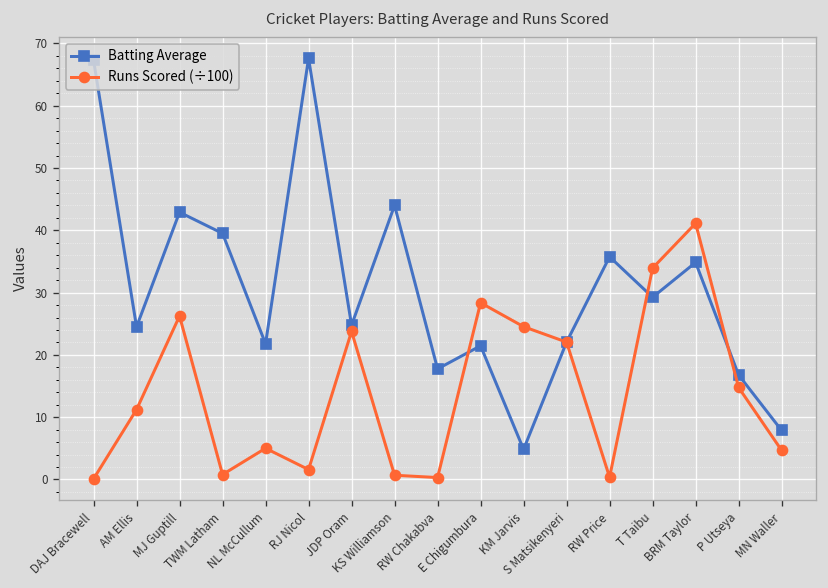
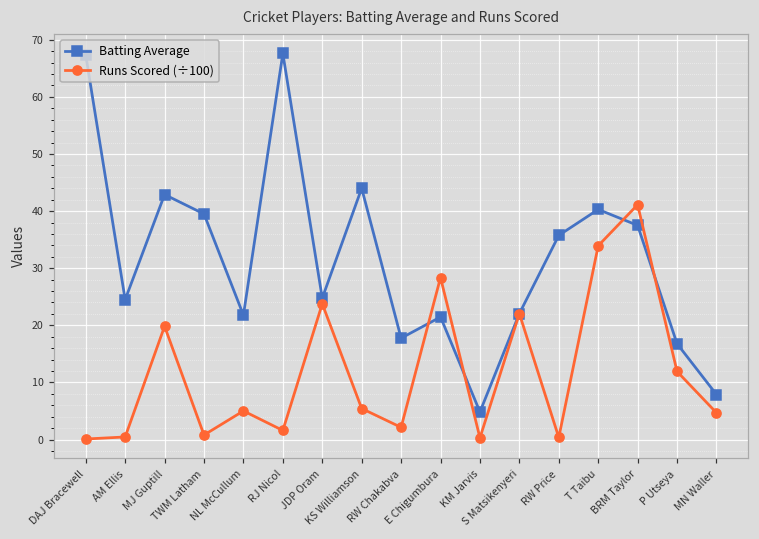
Runs Scored (÷100), AM Ellis: 11 -> 0
Runs Scored (÷100), MJ Guptill: 26 -> 20
Runs Scored (÷100), KS Williamson: 1 -> 5
Runs Scored (÷100), RW Chakabva: 0 -> 2
Runs Scored (÷100), KM Jarvis: 25 -> 0
Batting Average, T Taibu: 29 -> 40
Batting Average, BRM Taylor: 35 -> 38
Runs Scored (÷100), P Utseya: 15 -> 12
